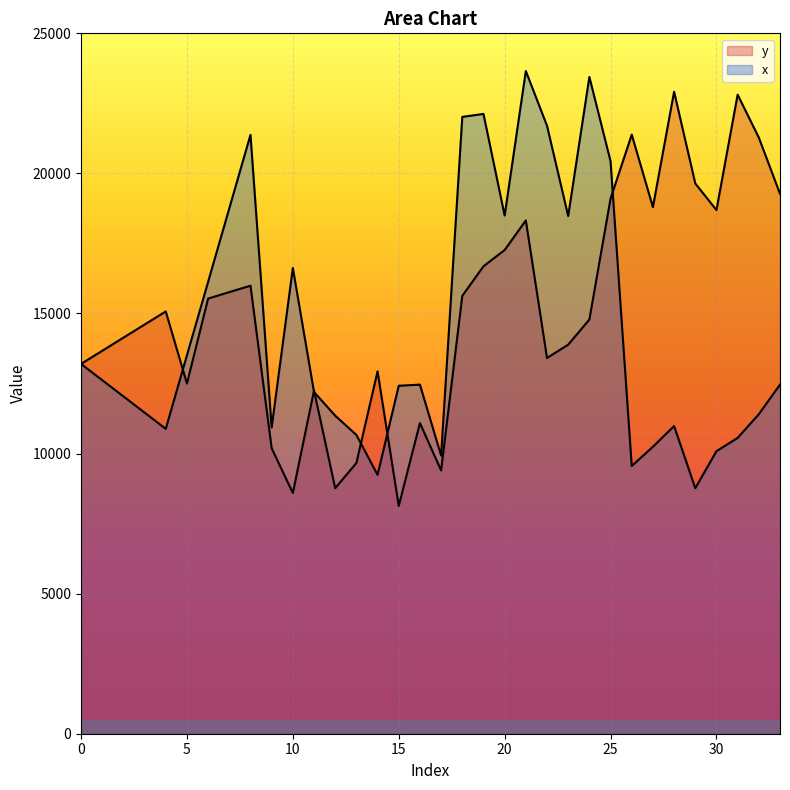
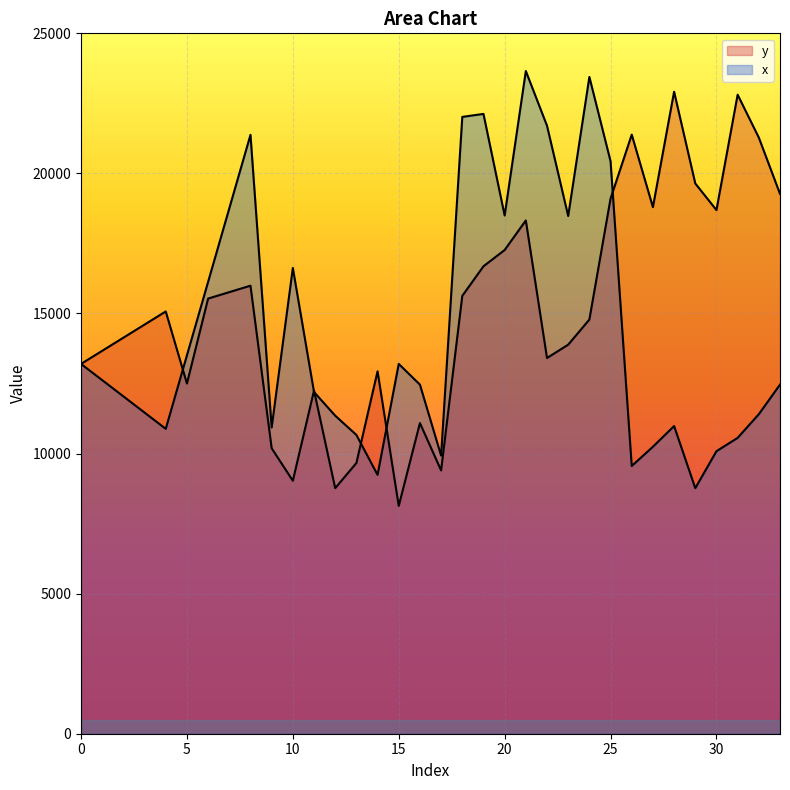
y, 10: 8600 -> 9000
x, 15: 12400 -> 13200
